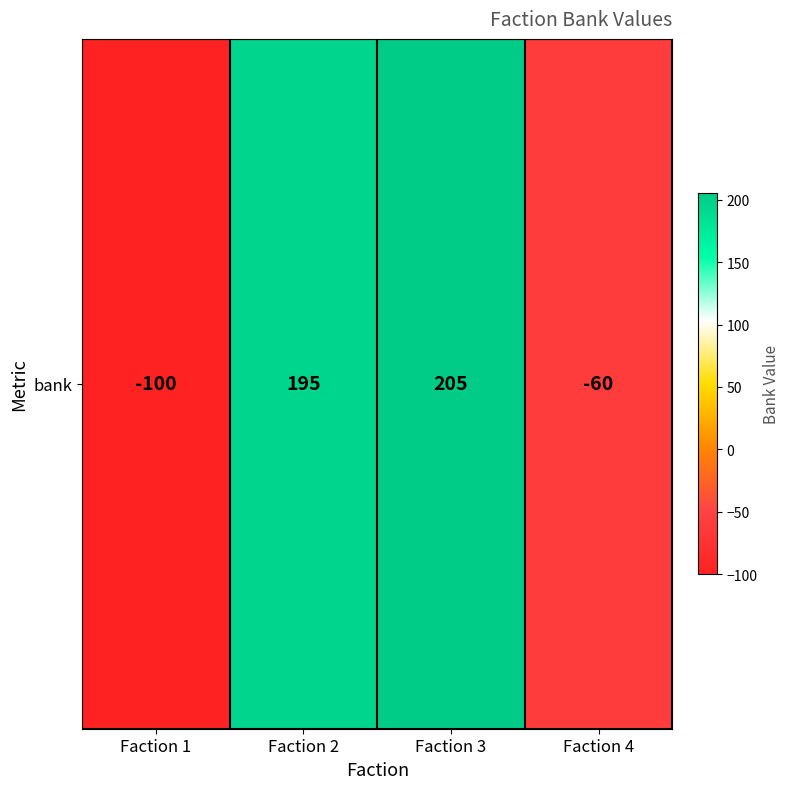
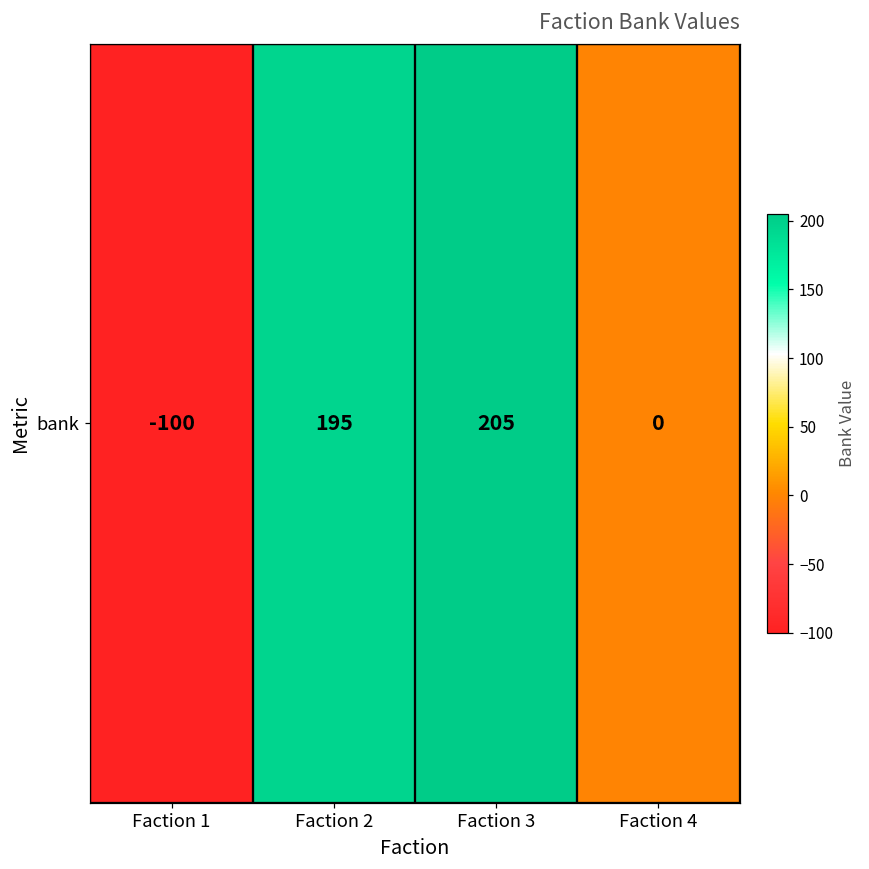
bank, Faction 4: -60 -> 0
